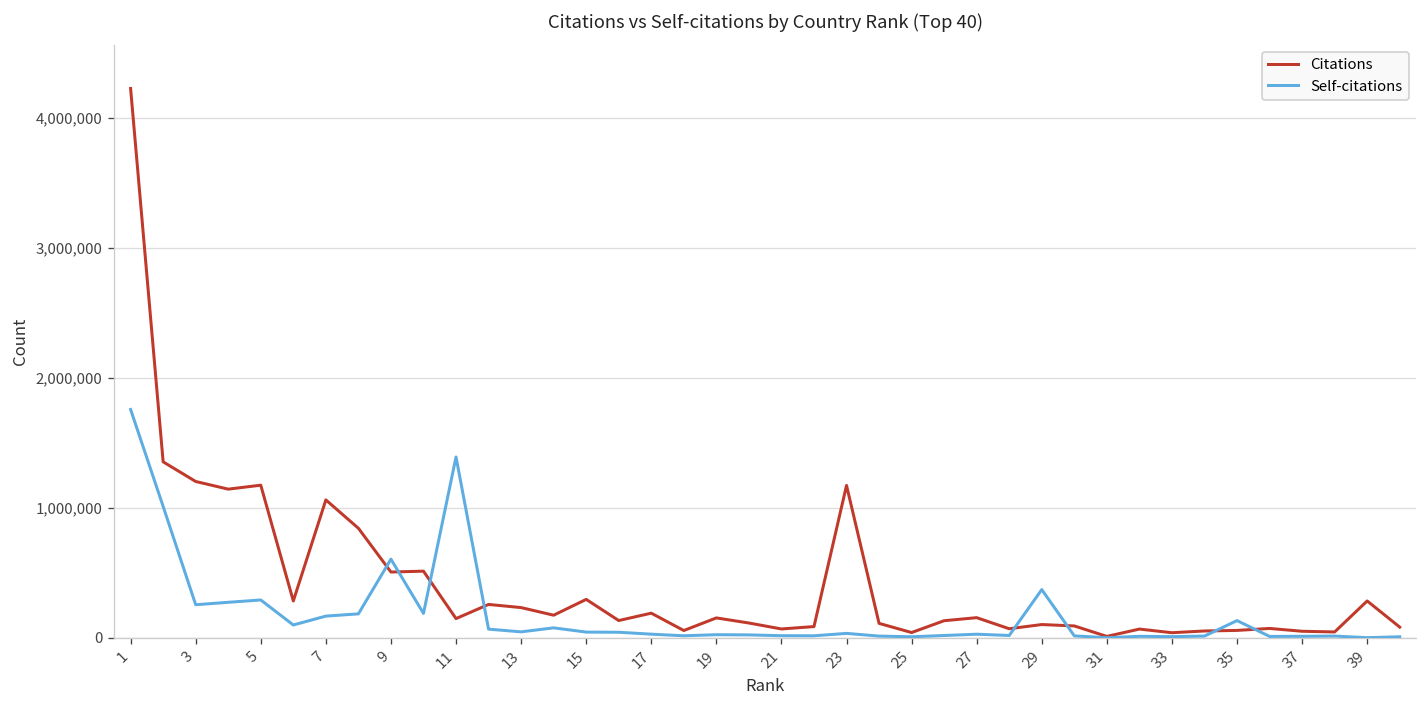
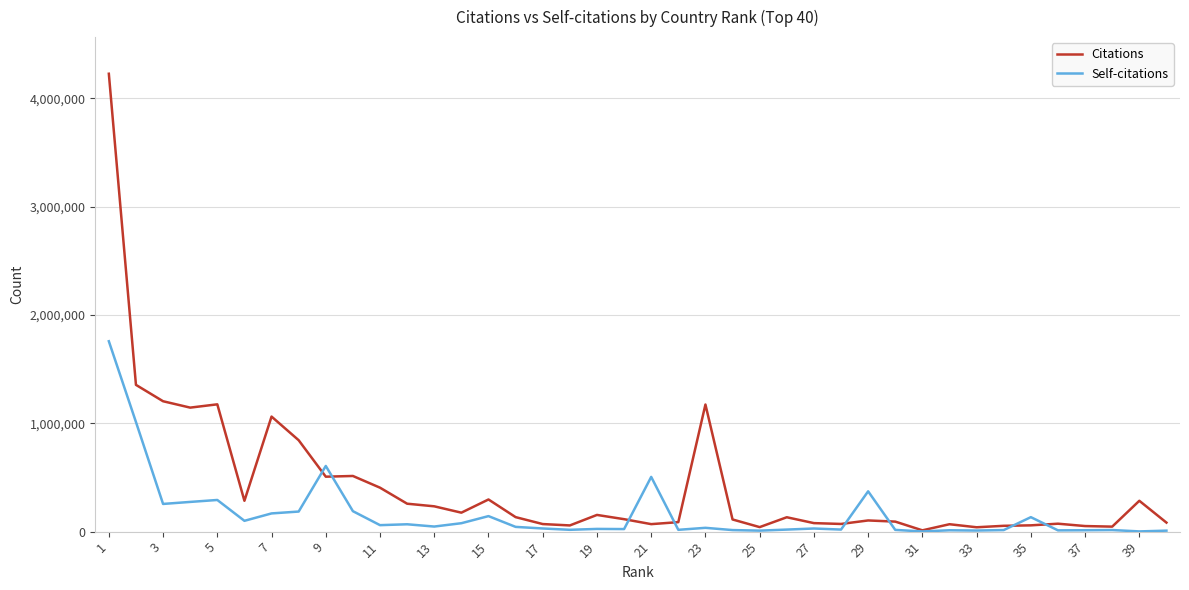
Citations, 11: 150,000 -> 410,000
Self-citations, 11: 1,390,000 -> 60,000
Self-citations, 15: 50,000 -> 140,000
Citations, 17: 190,000 -> 70,000
Self-citations, 21: 20,000 -> 510,000
Citations, 27: 160,000 -> 80,000
